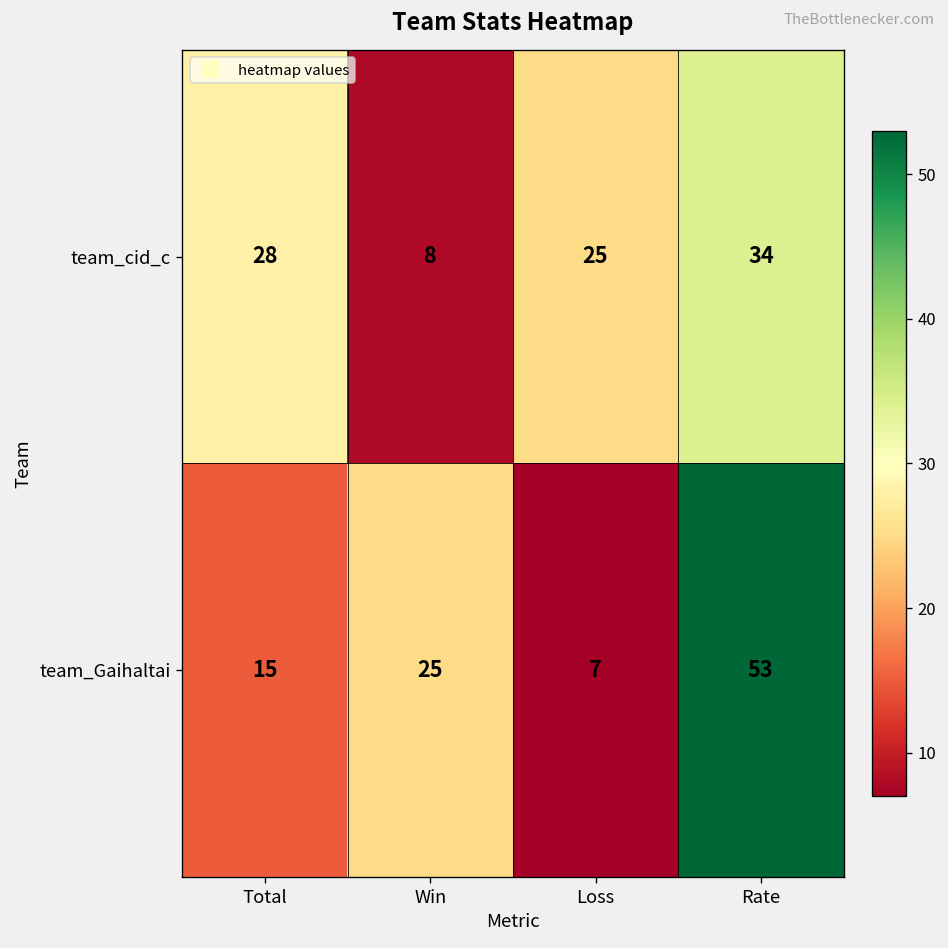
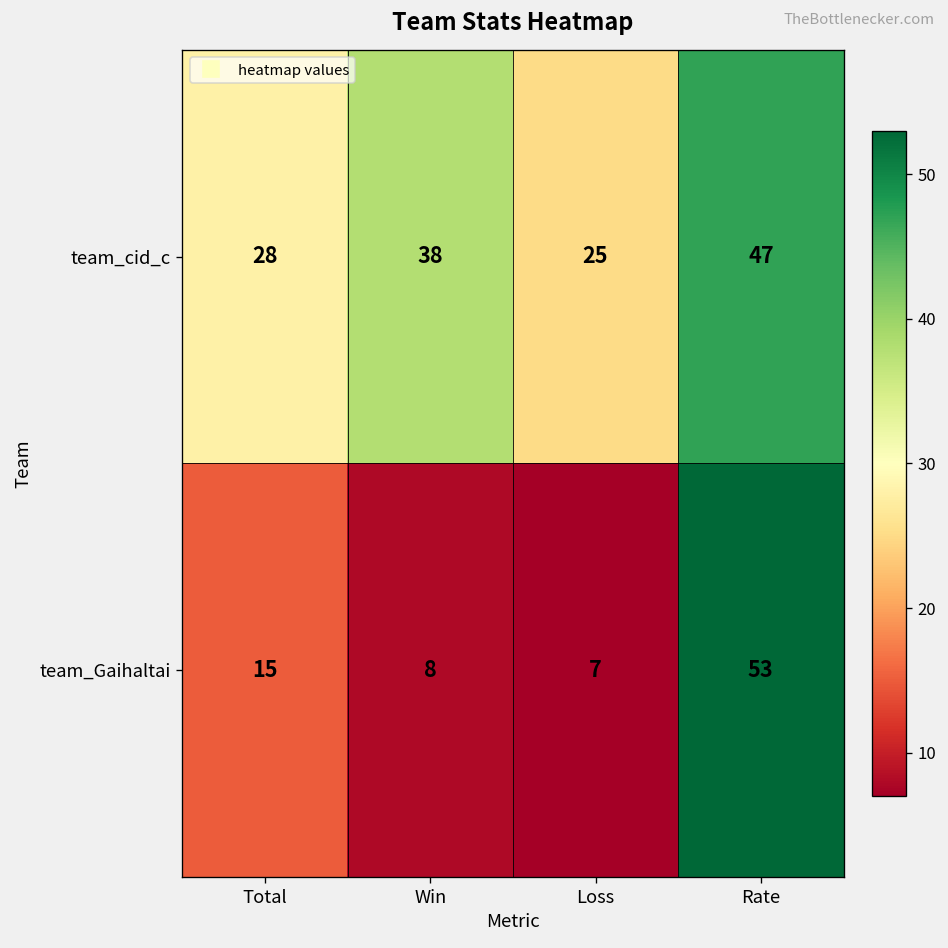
team_cid_c, Win: 8 -> 38
team_cid_c, Rate: 34 -> 47
team_Gaihaltai, Win: 25 -> 8
